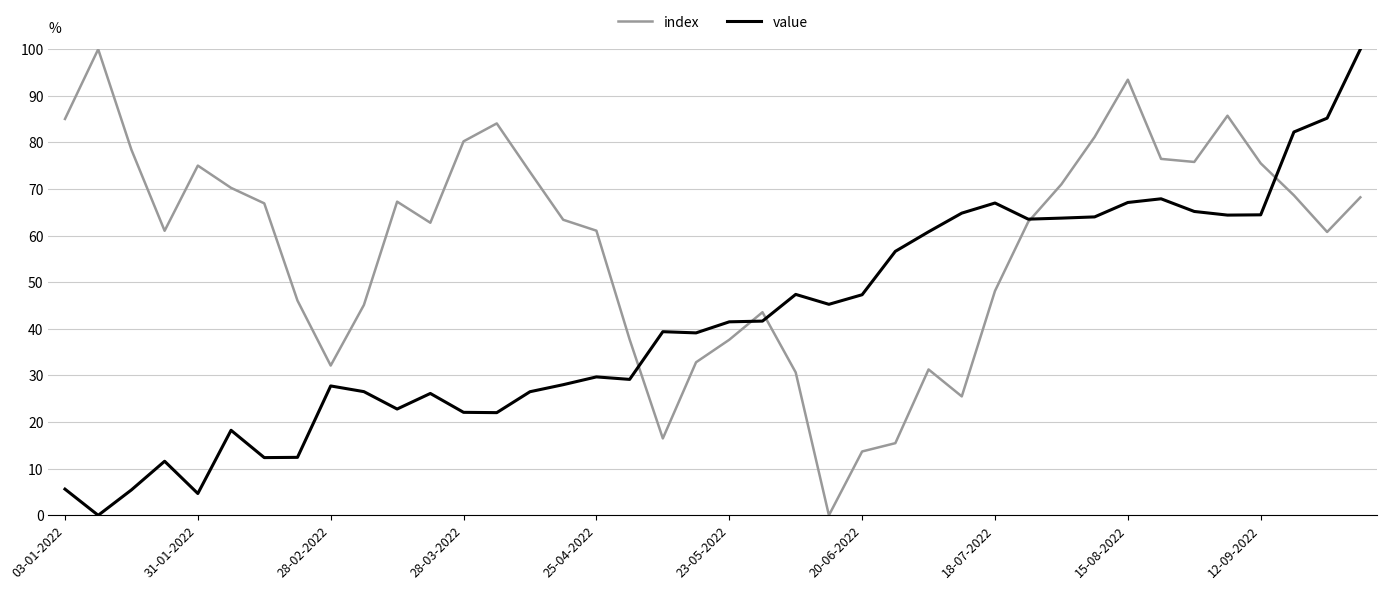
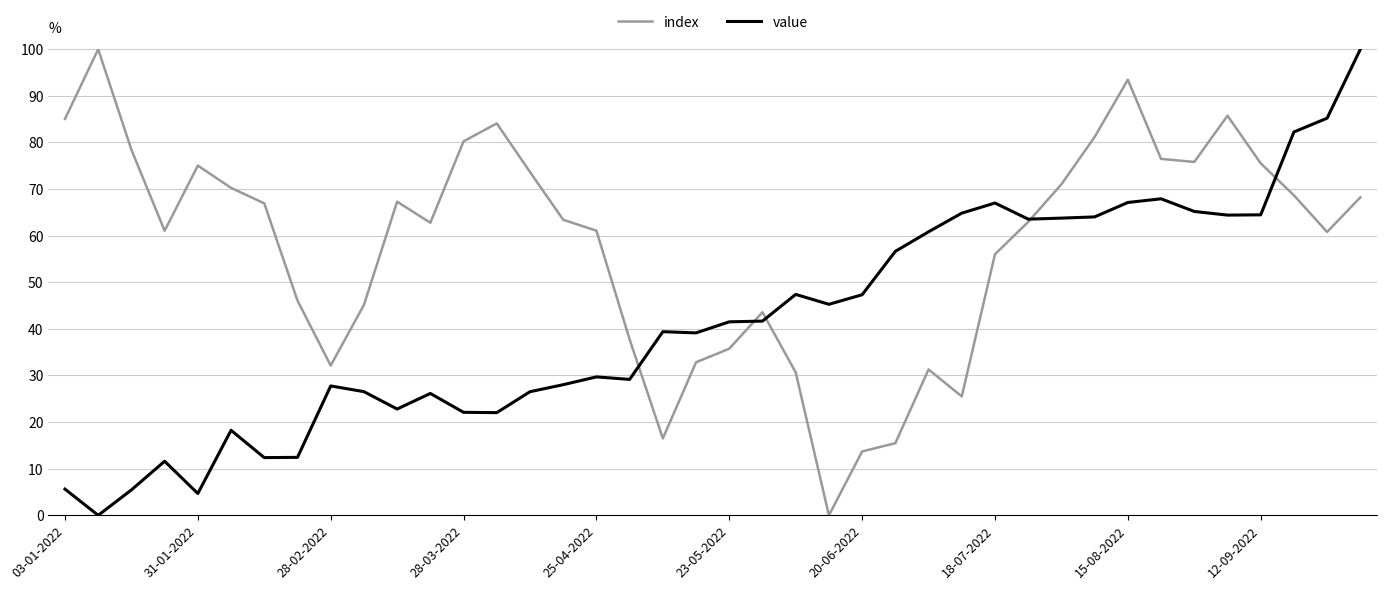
index, 23-05-2022: 38 -> 36
index, 18-07-2022: 48 -> 56
